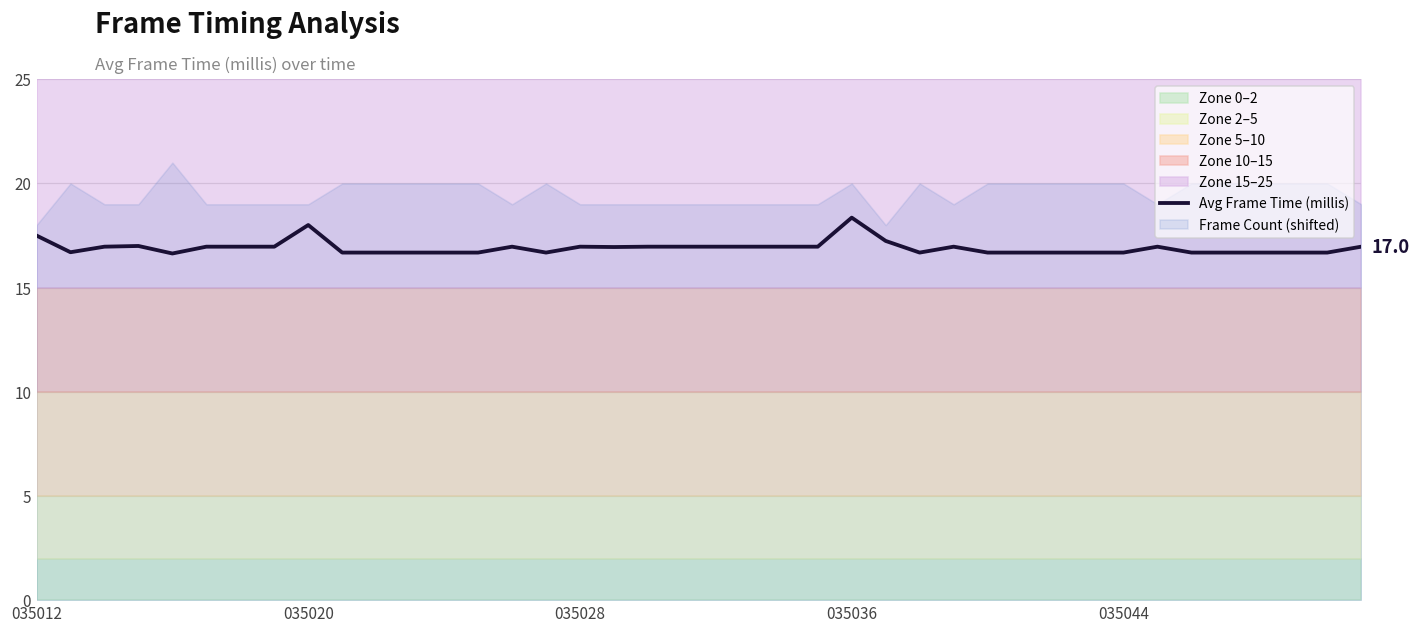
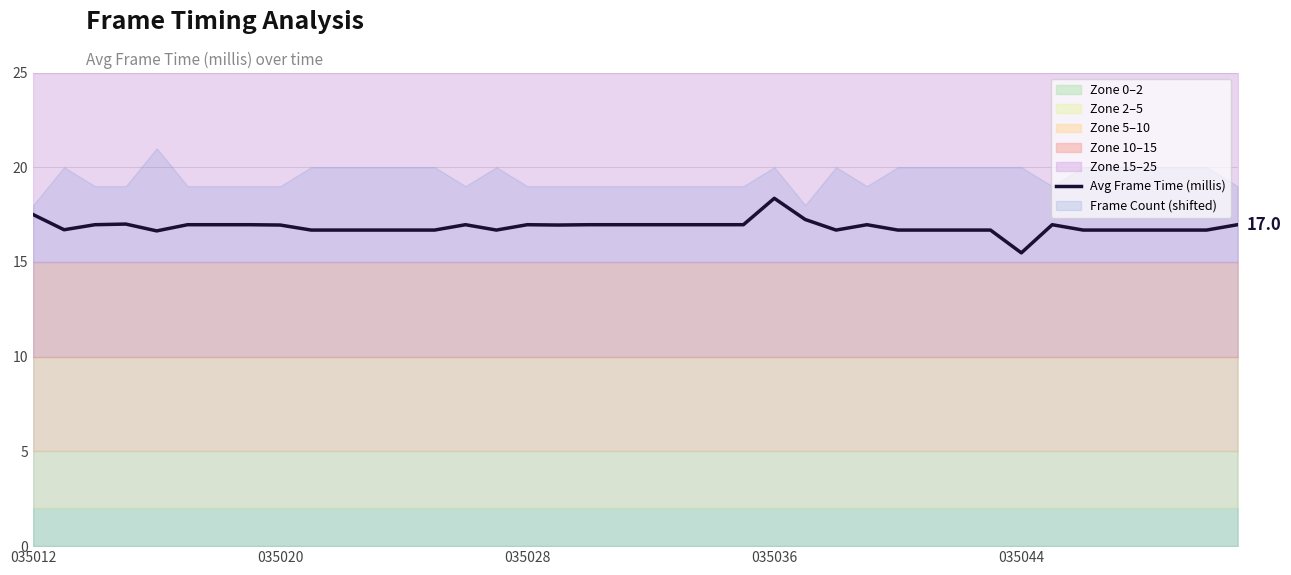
Avg Frame Time (millis), 035020: 18.0 -> 16.9
Avg Frame Time (millis), 035044: 16.7 -> 15.5
